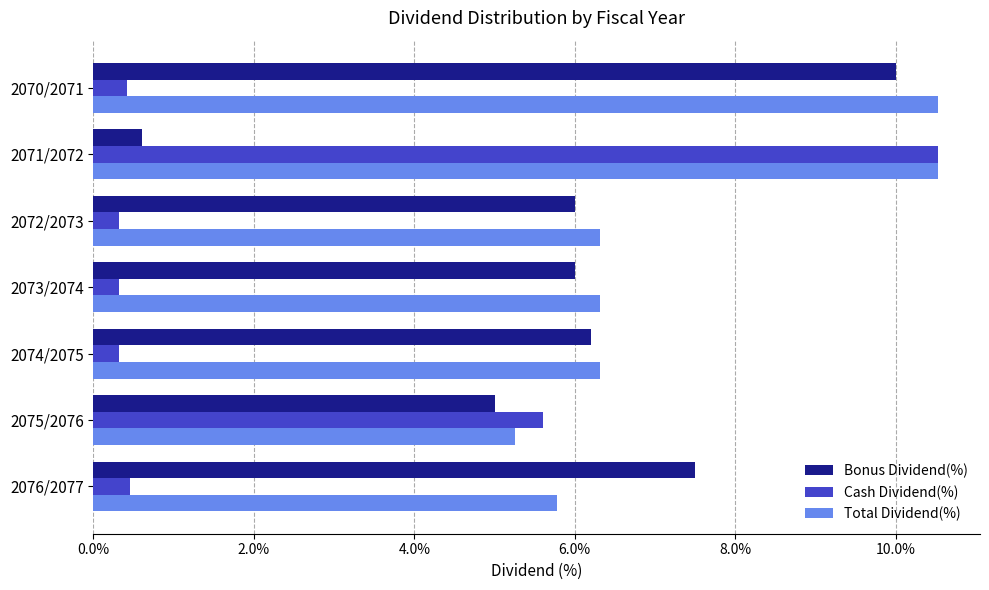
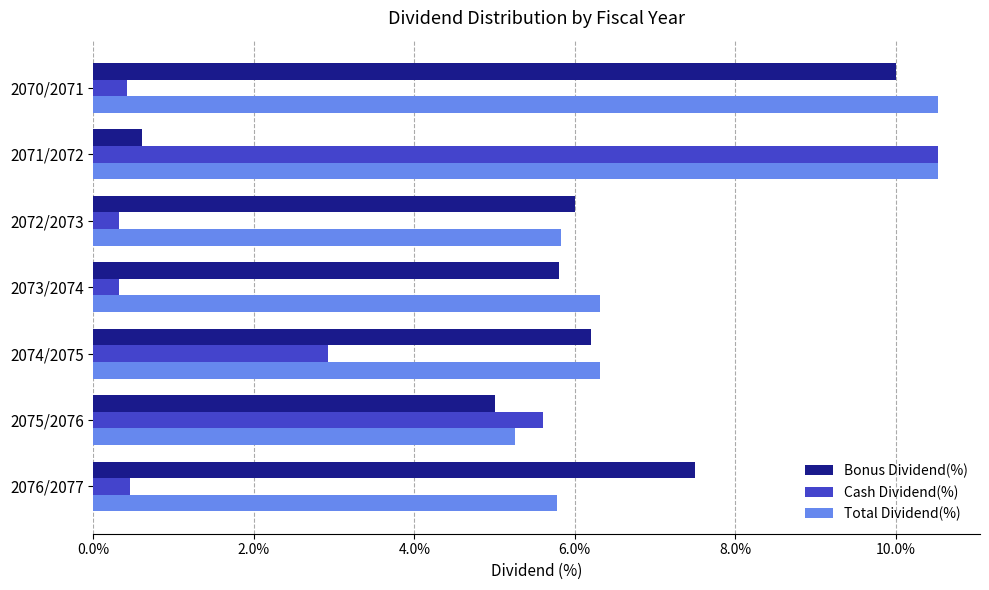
Total Dividend(%), 2072/2073: 6.3% -> 5.8%
Bonus Dividend(%), 2073/2074: 6.0% -> 5.8%
Cash Dividend(%), 2074/2075: 0.3% -> 2.9%
